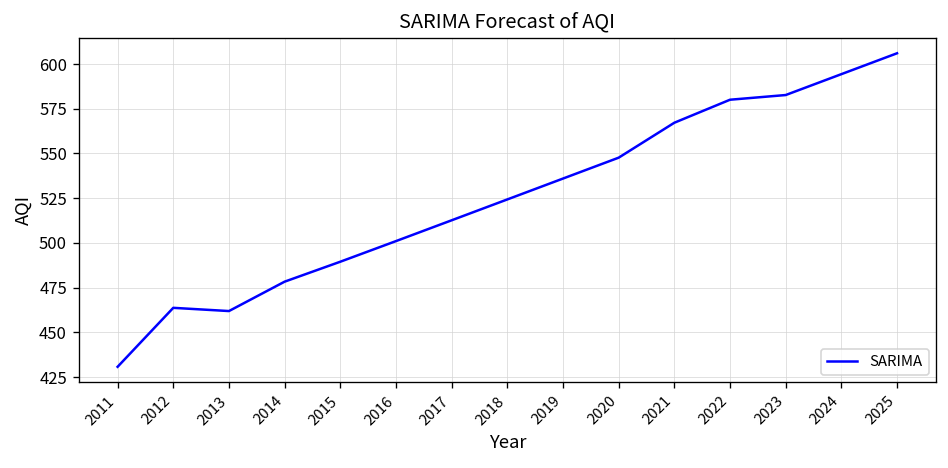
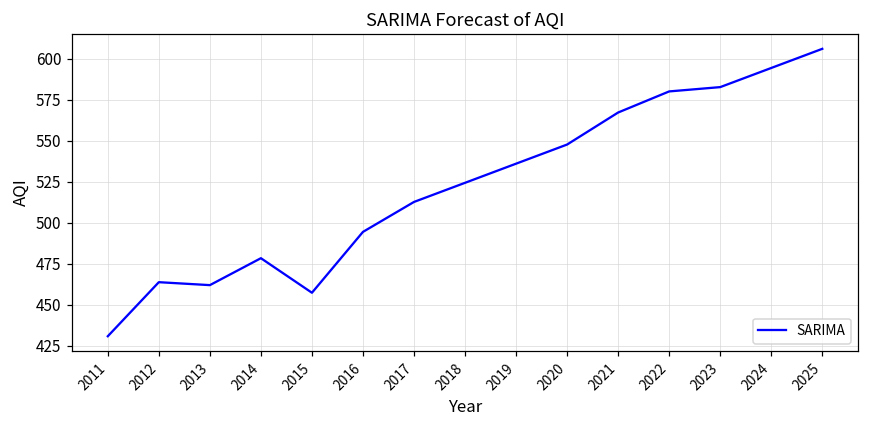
2015: 490 -> 457
2016: 501 -> 494
